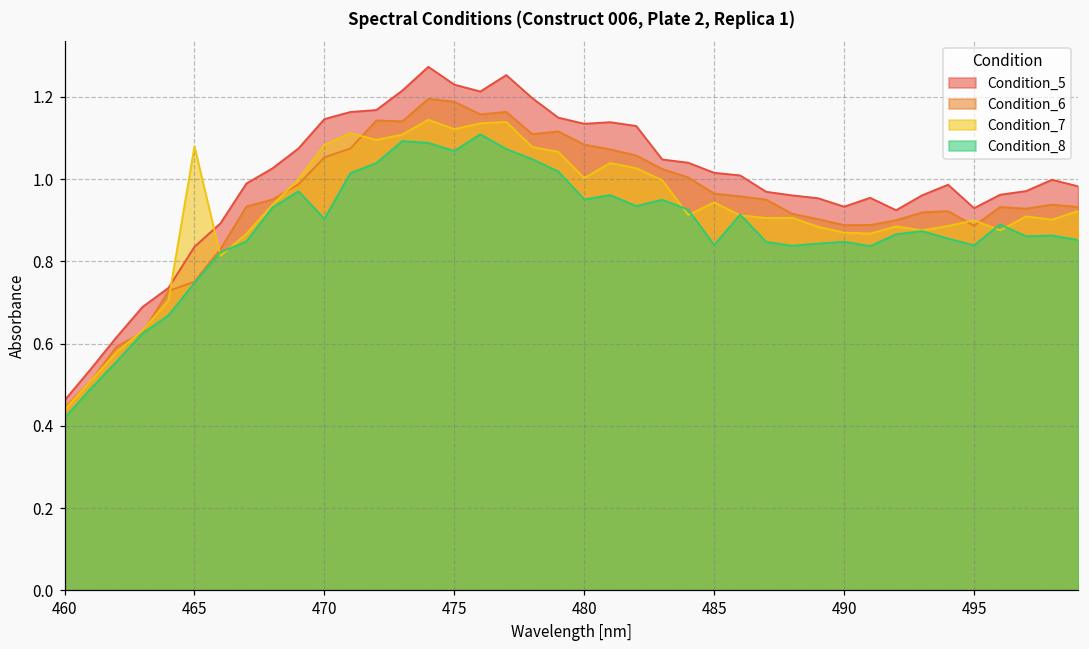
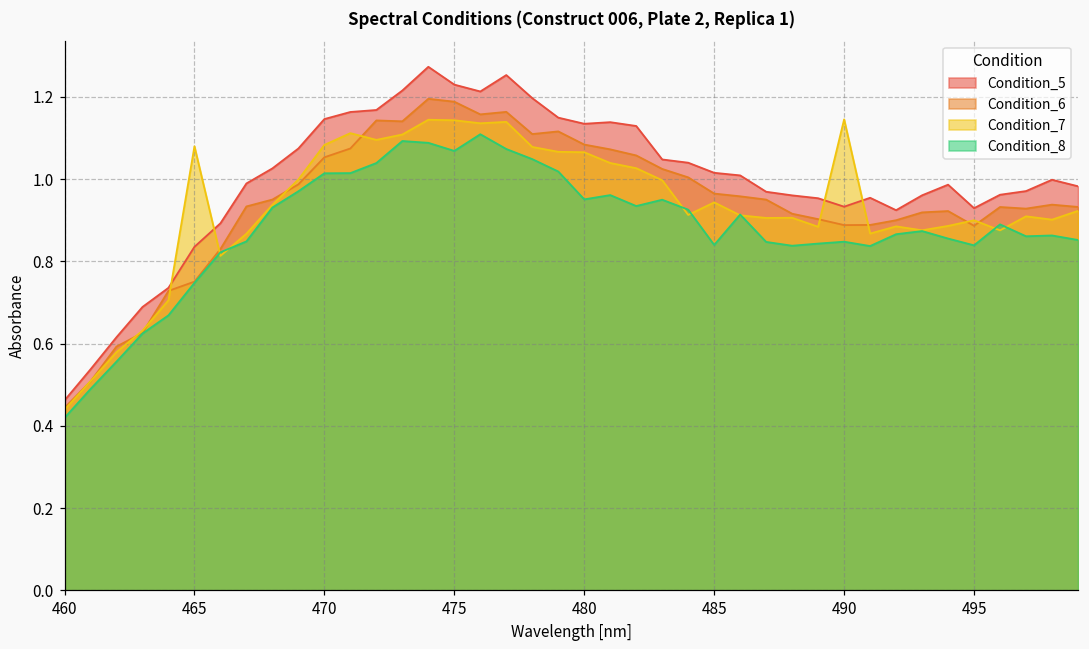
Condition_8, 470: 0.90 -> 1.01
Condition_7, 475: 1.12 -> 1.14
Condition_7, 480: 1.00 -> 1.07
Condition_7, 490: 0.87 -> 1.15
